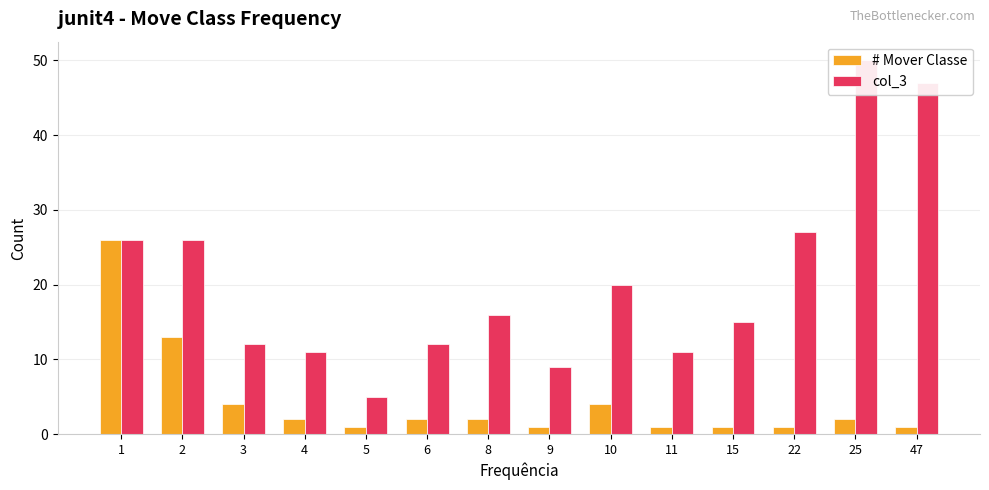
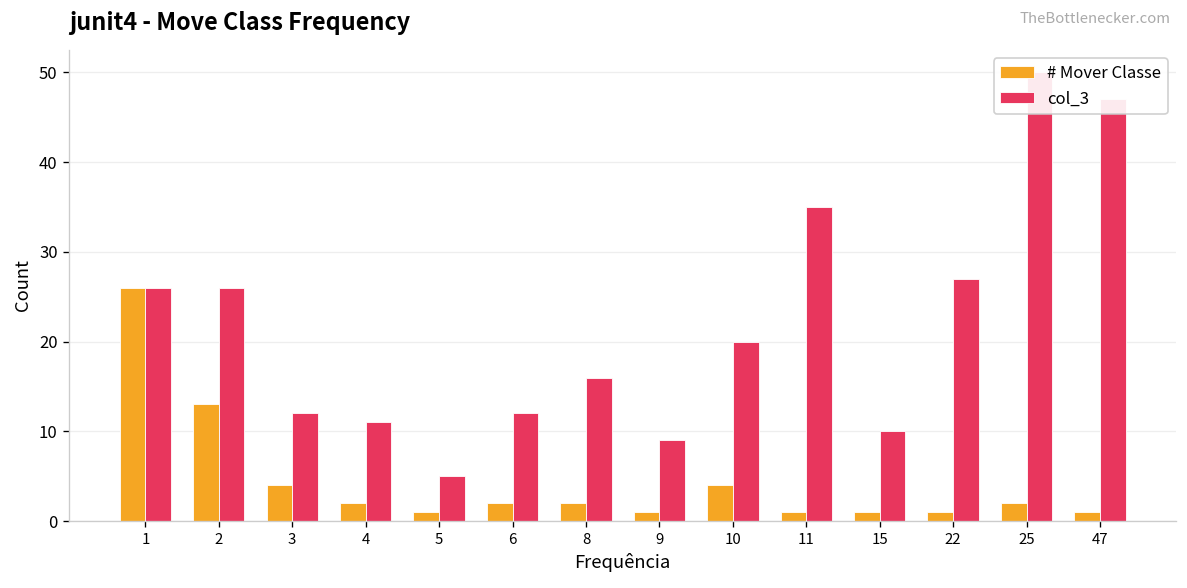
col_3, 11: 11 -> 35
col_3, 15: 15 -> 10
